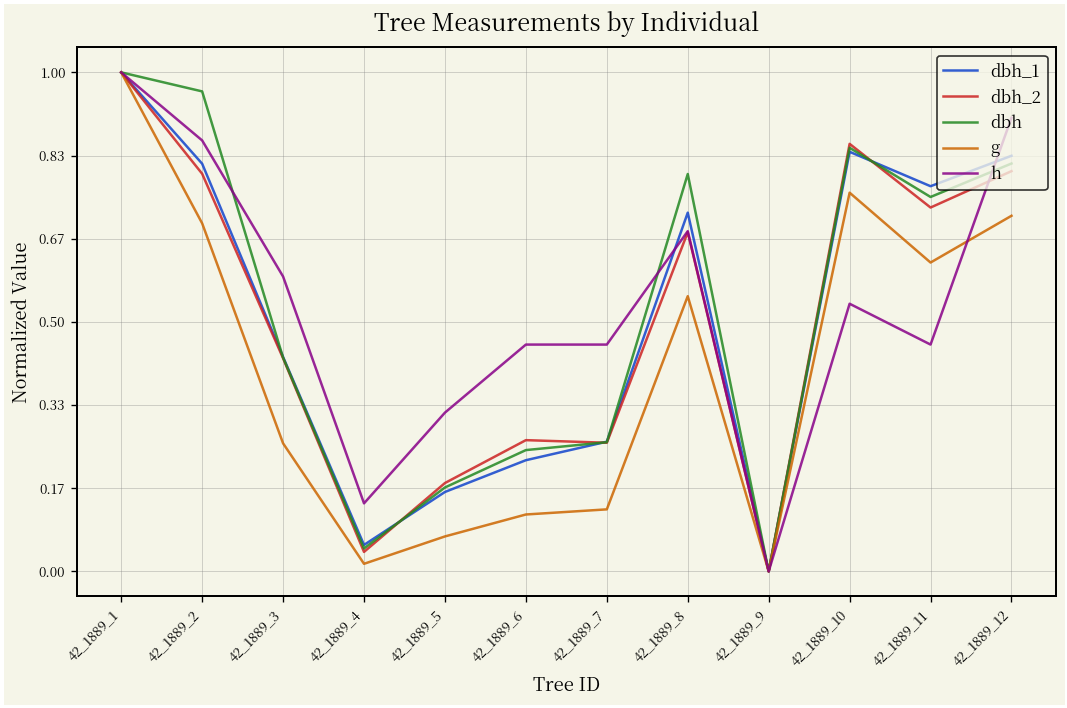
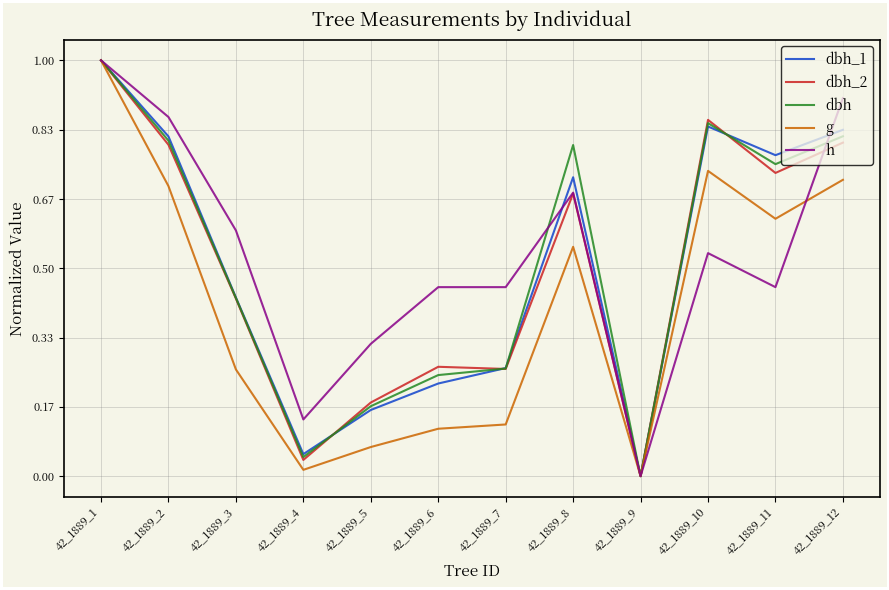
dbh, 42_1889_2: 0.96 -> 0.81
g, 42_1889_10: 0.76 -> 0.73
